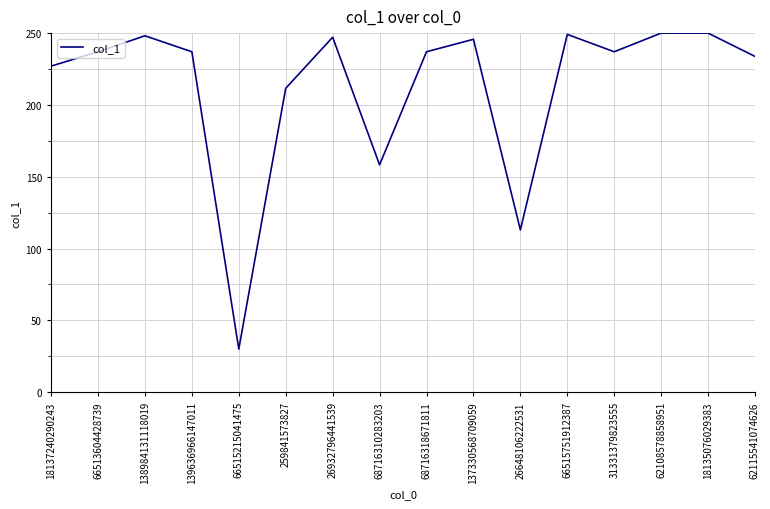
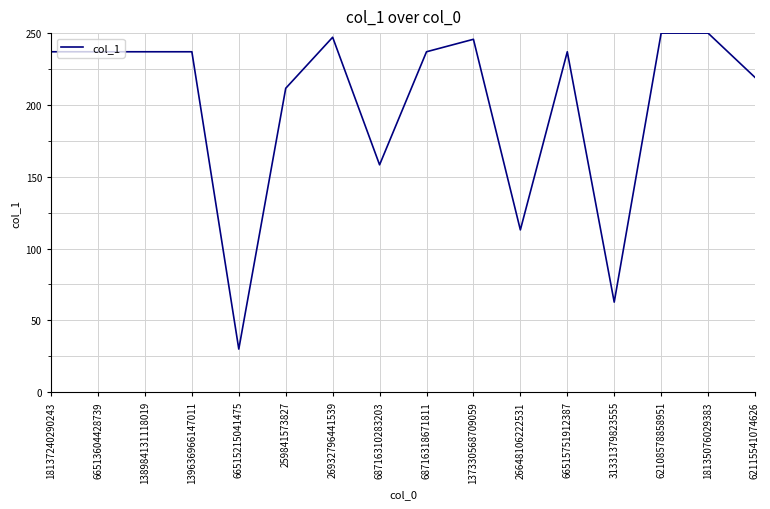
18137240290243: 227 -> 237
138984131118019: 248 -> 237
66515751912387: 249 -> 237
31331379823555: 237 -> 63
62115541074626: 234 -> 219
